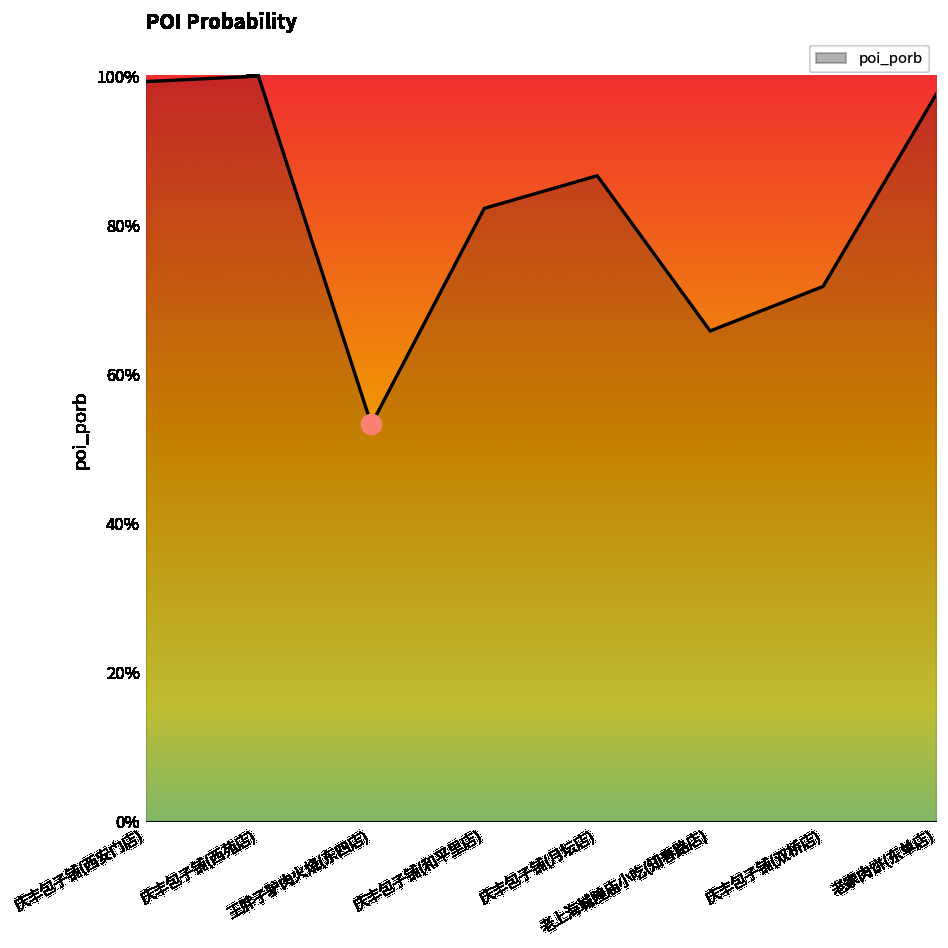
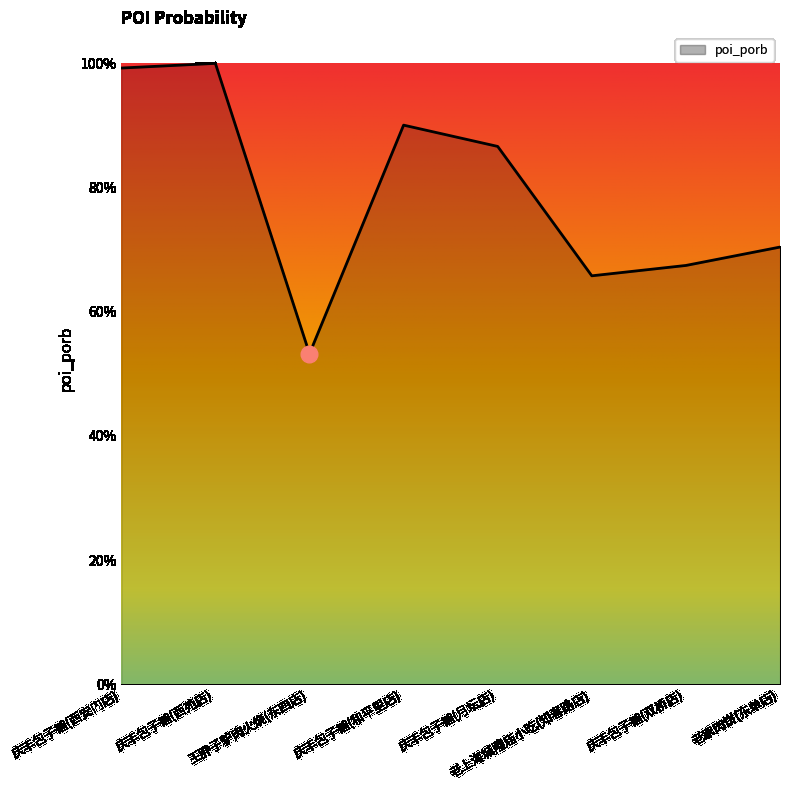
poi_porb, 庆丰包子铺(和平里店): 82% -> 90%
poi_porb, 庆丰包子铺(双桥店): 72% -> 67%
poi_porb, 老家肉饼(东单店): 98% -> 70%
